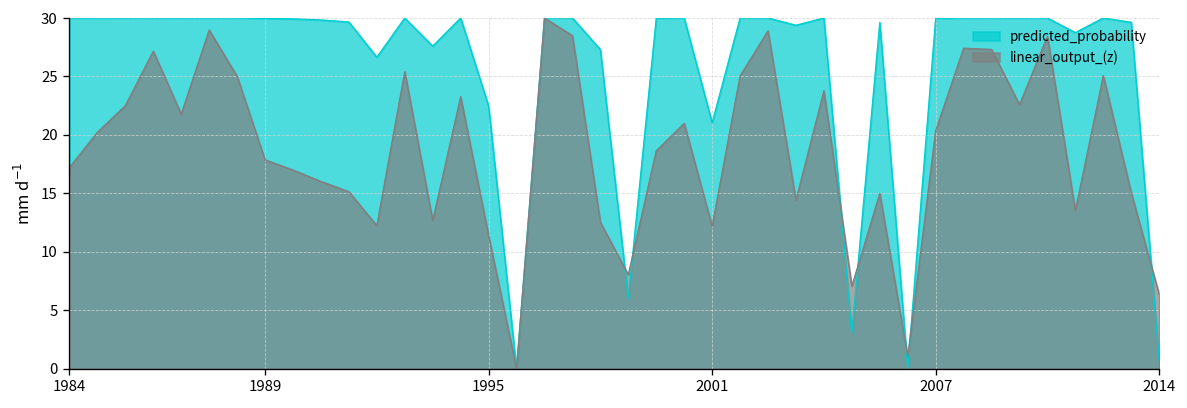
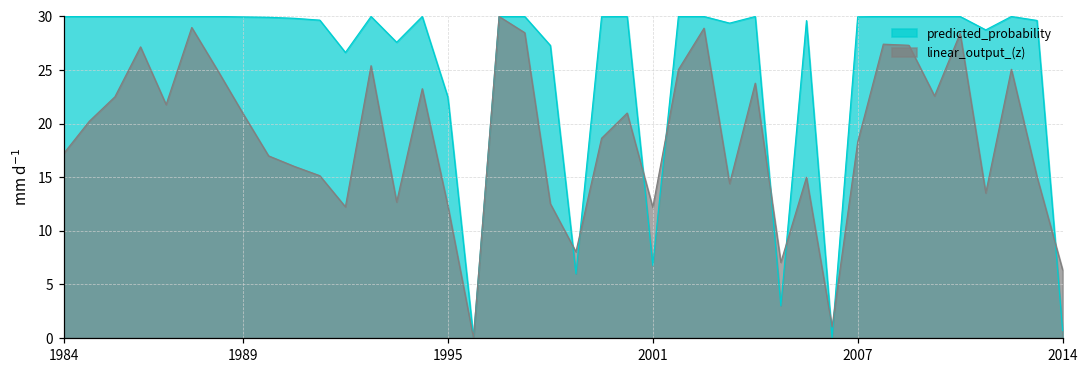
linear_output_(z), 1989: 18 -> 21
linear_output_(z), 1995: 11 -> 12
predicted_probability, 2001: 21 -> 7
linear_output_(z), 2007: 20 -> 18
